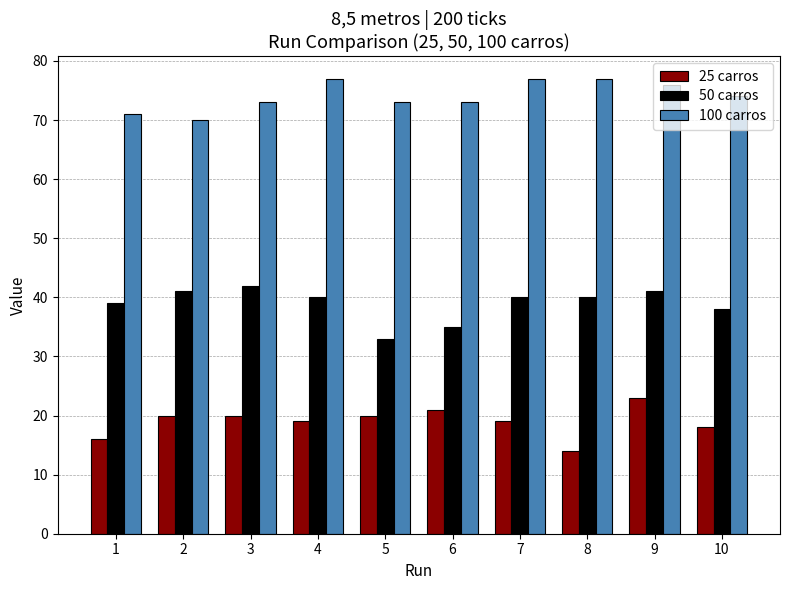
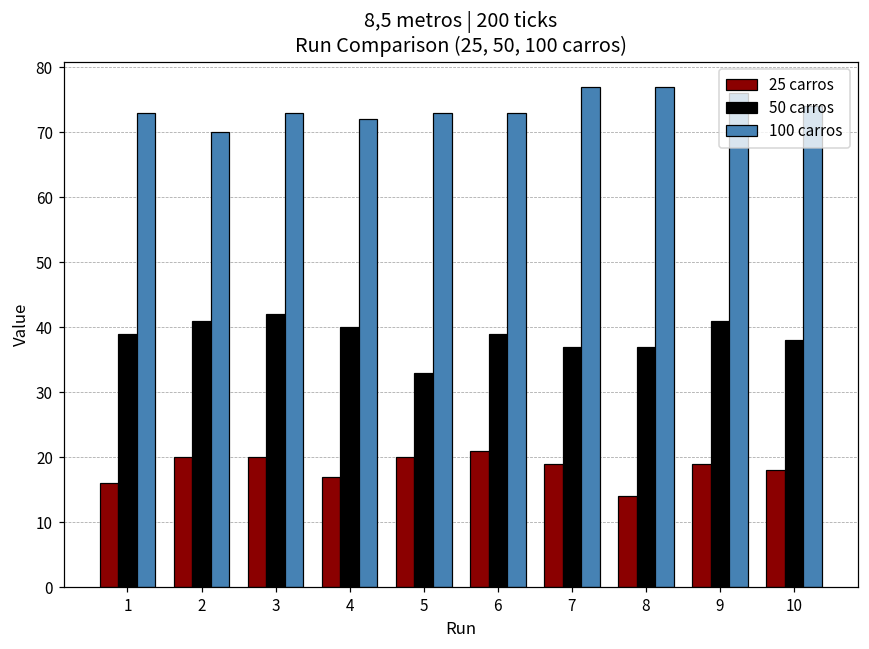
100 carros, 1: 71 -> 73
25 carros, 4: 19 -> 17
100 carros, 4: 77 -> 72
50 carros, 6: 35 -> 39
50 carros, 7: 40 -> 37
50 carros, 8: 40 -> 37
25 carros, 9: 23 -> 19
